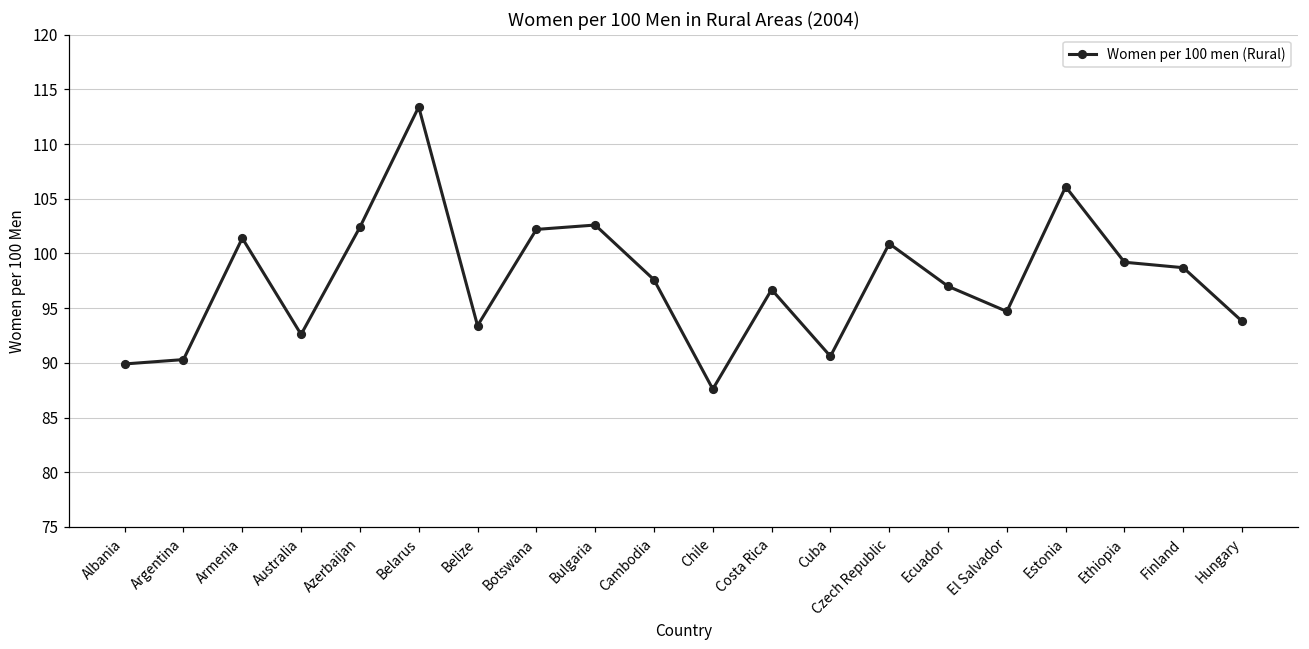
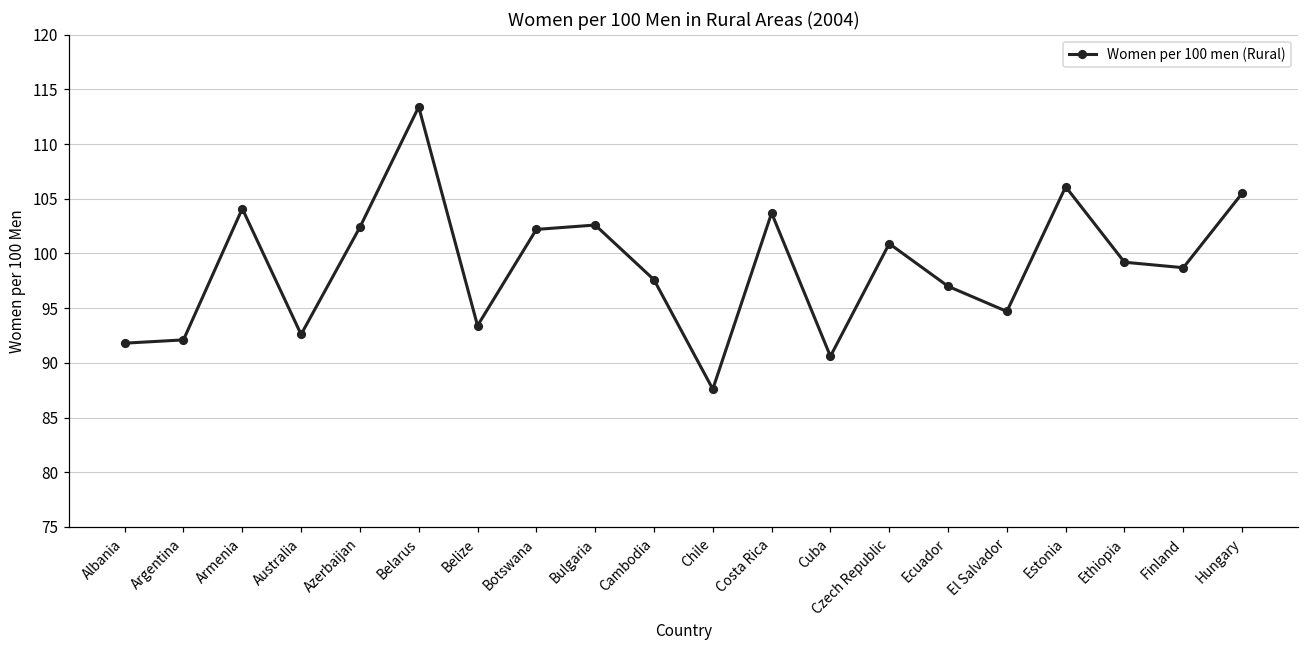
Albania: 90 -> 92
Argentina: 90 -> 92
Armenia: 101 -> 104
Costa Rica: 97 -> 104
Hungary: 94 -> 106
